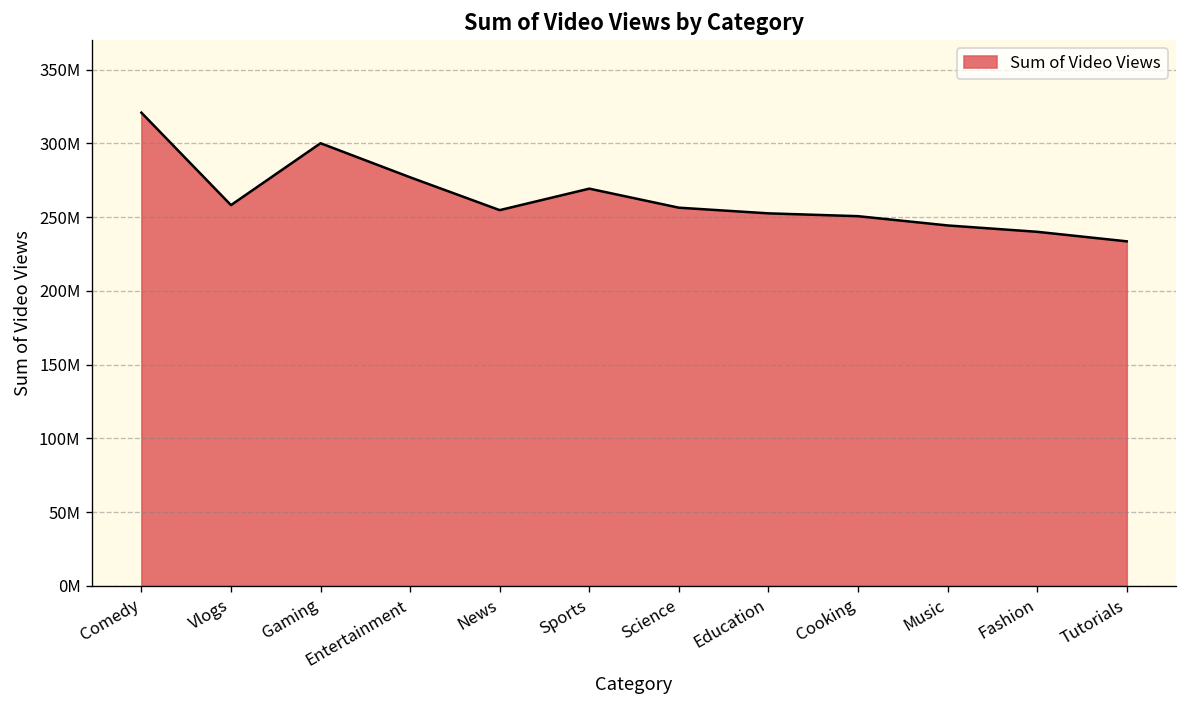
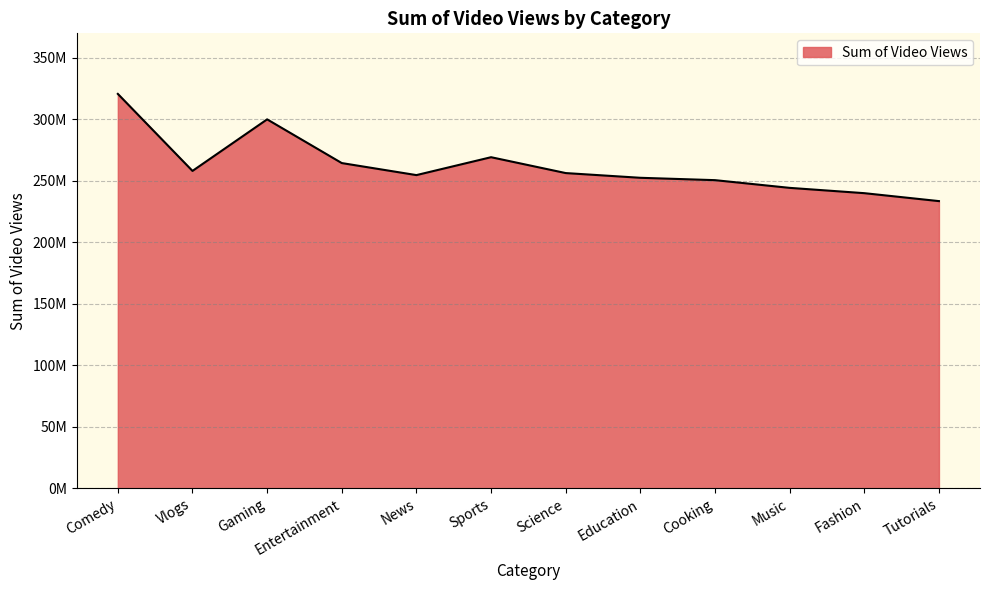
Entertainment: 277000000 -> 264000000
